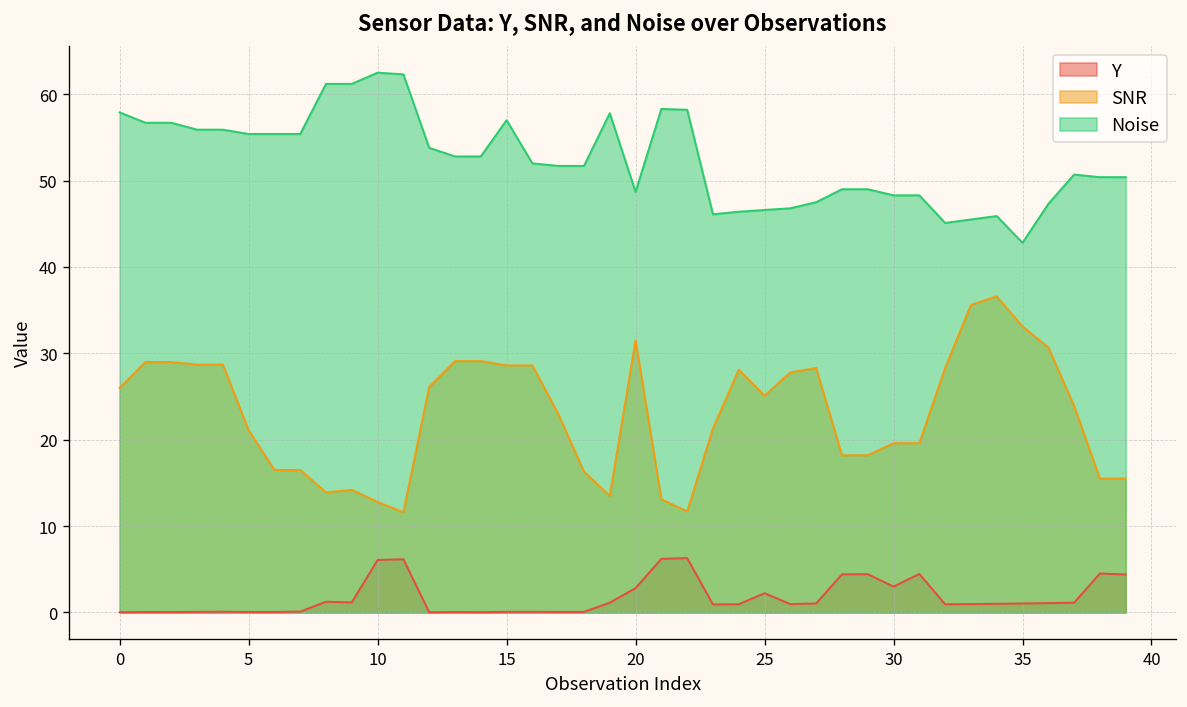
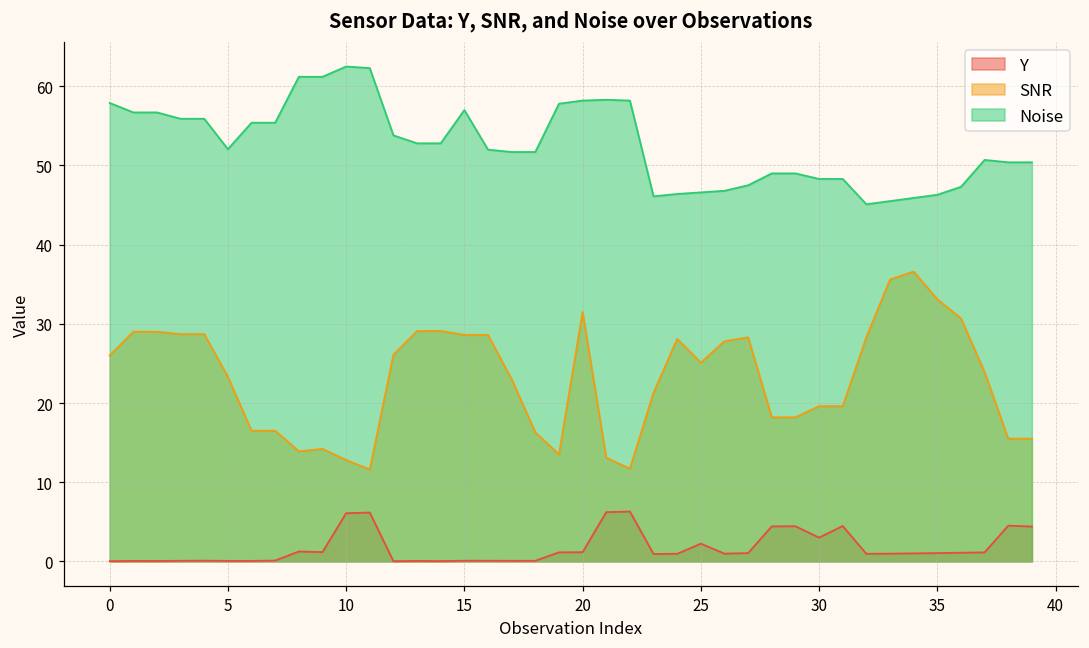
SNR, 5: 21 -> 23
Noise, 5: 55 -> 52
Y, 20: 3 -> 1
Noise, 20: 49 -> 58
Noise, 35: 43 -> 46
